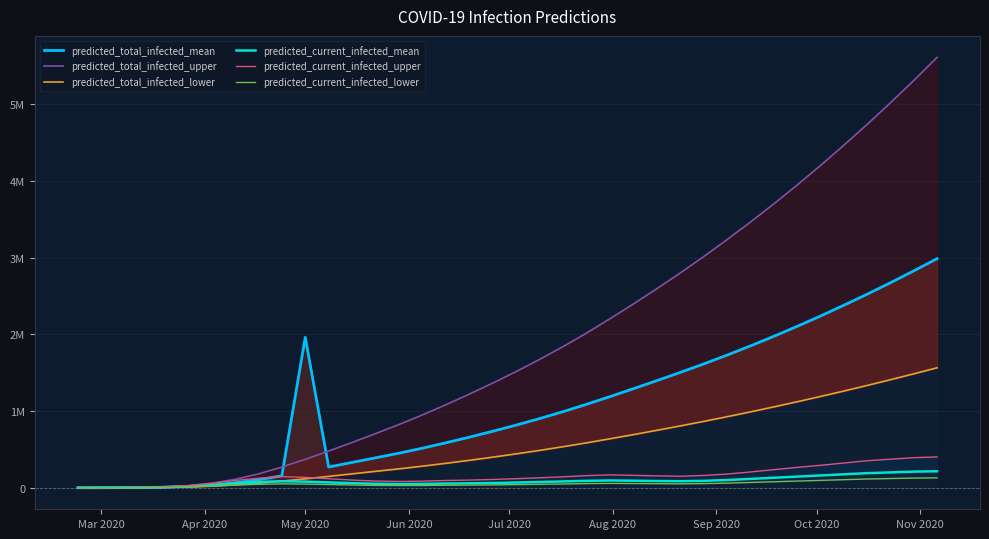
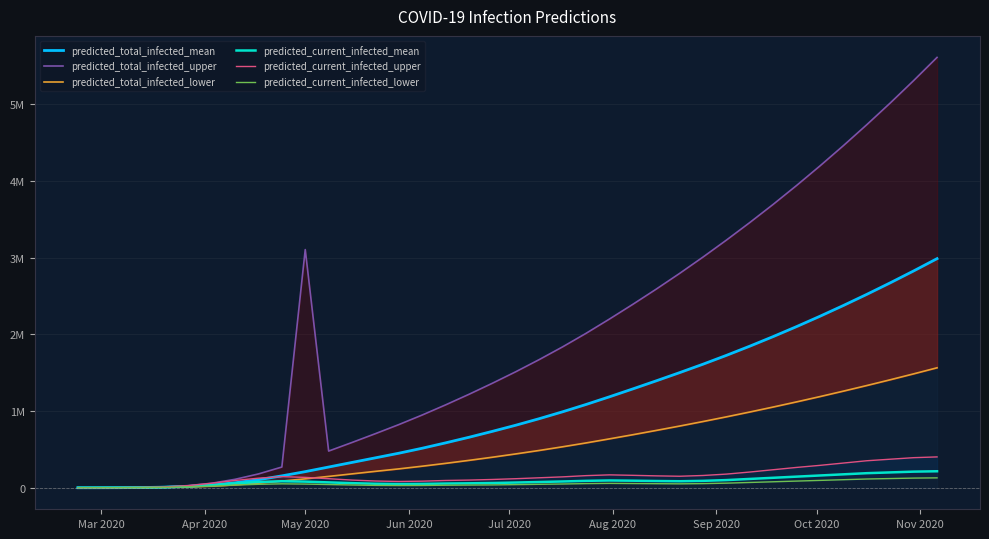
predicted_total_infected_mean, May 2020: 2000000 -> 200000
predicted_total_infected_upper, May 2020: 400000 -> 3100000
